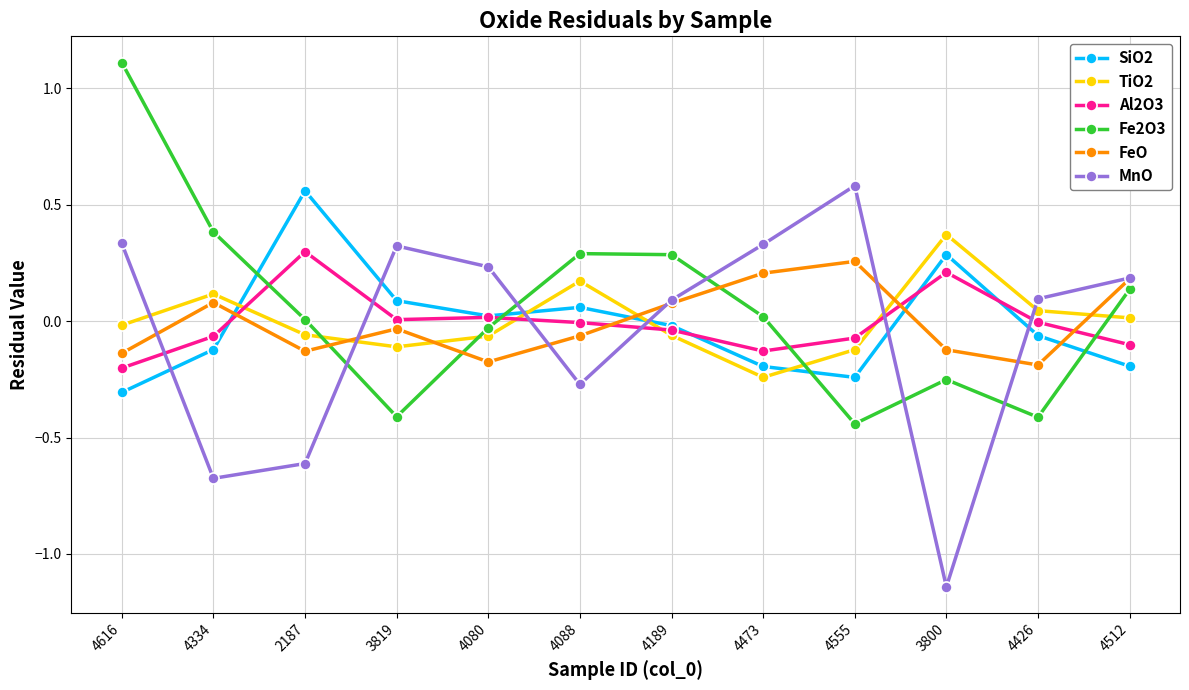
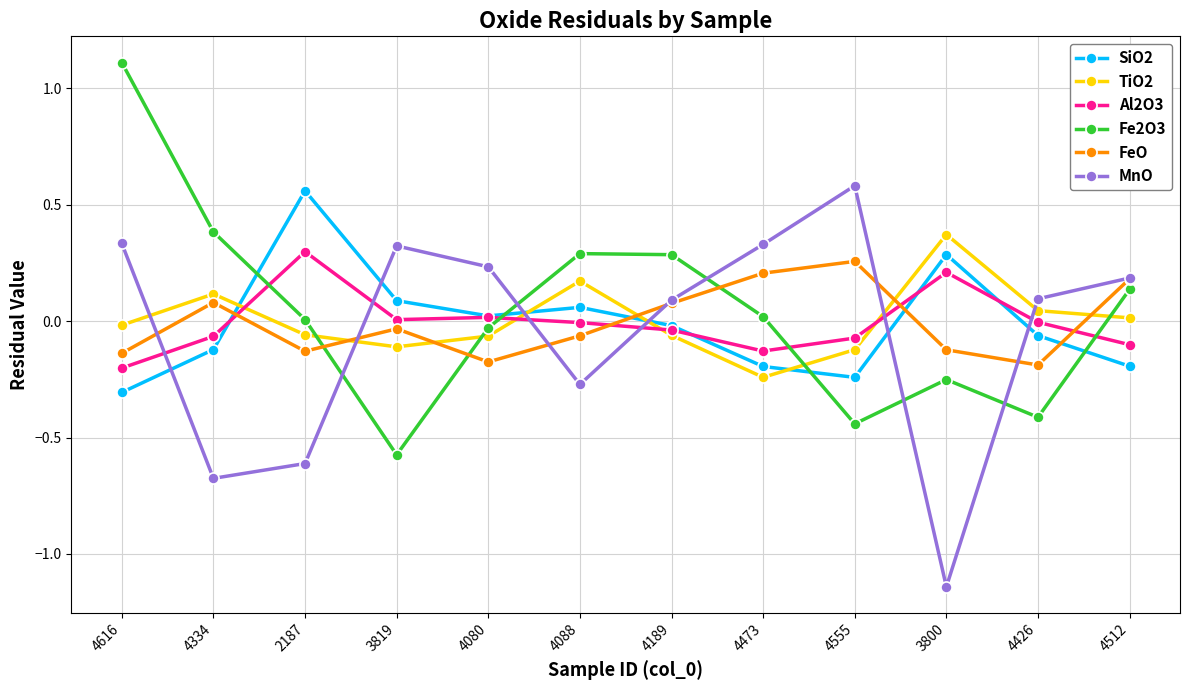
Fe2O3, 3819: -0.41 -> -0.57
